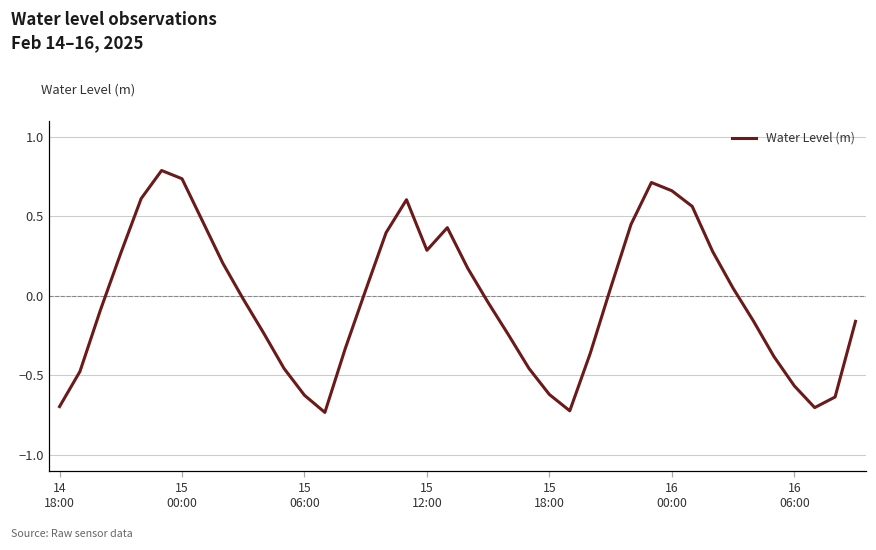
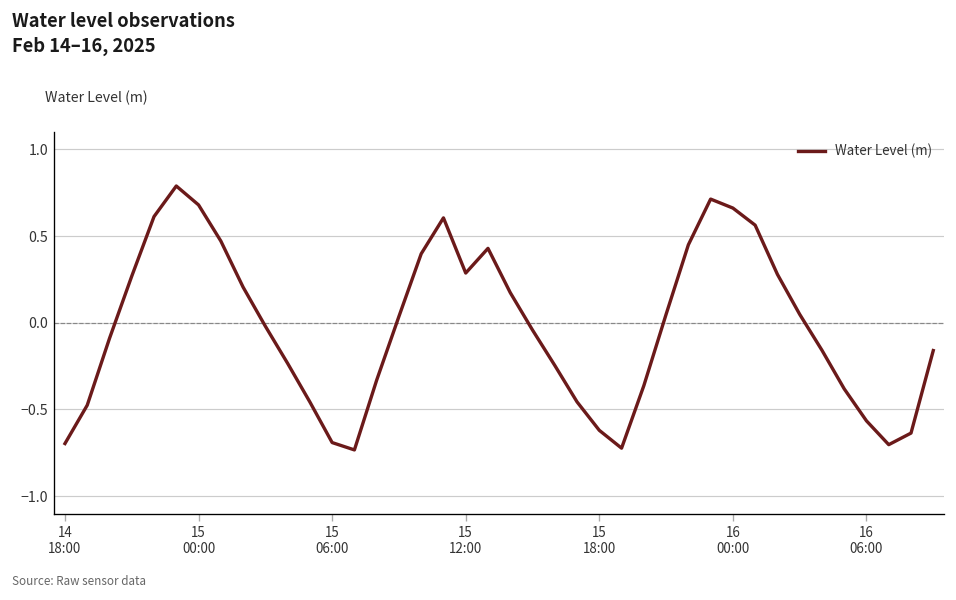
15 00:00: 0.74 -> 0.68
15 06:00: -0.62 -> -0.69
